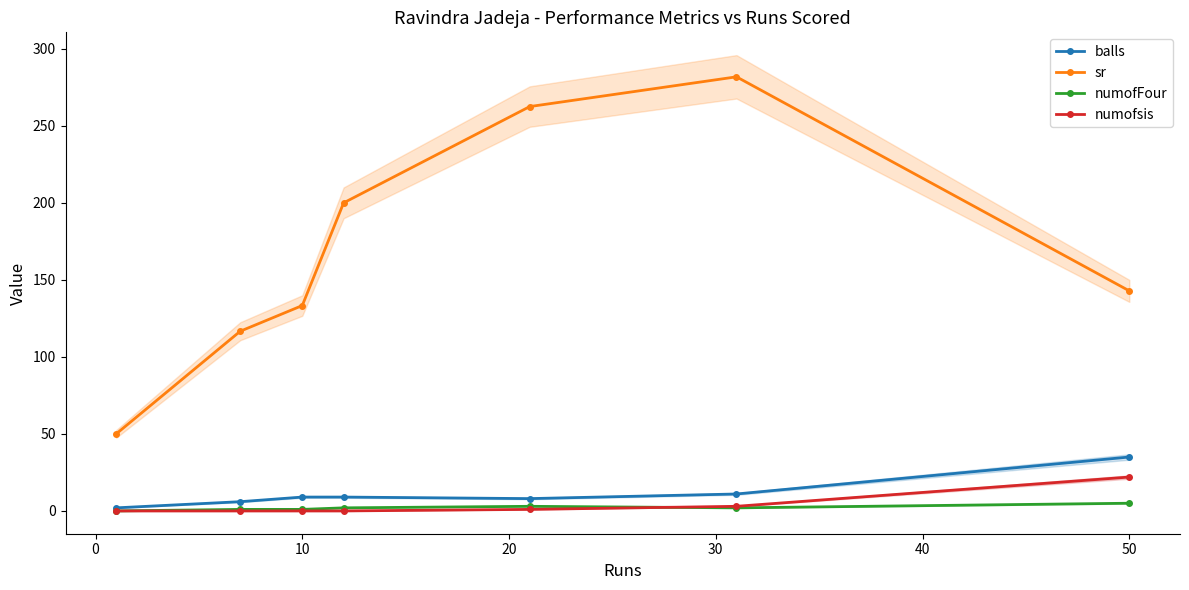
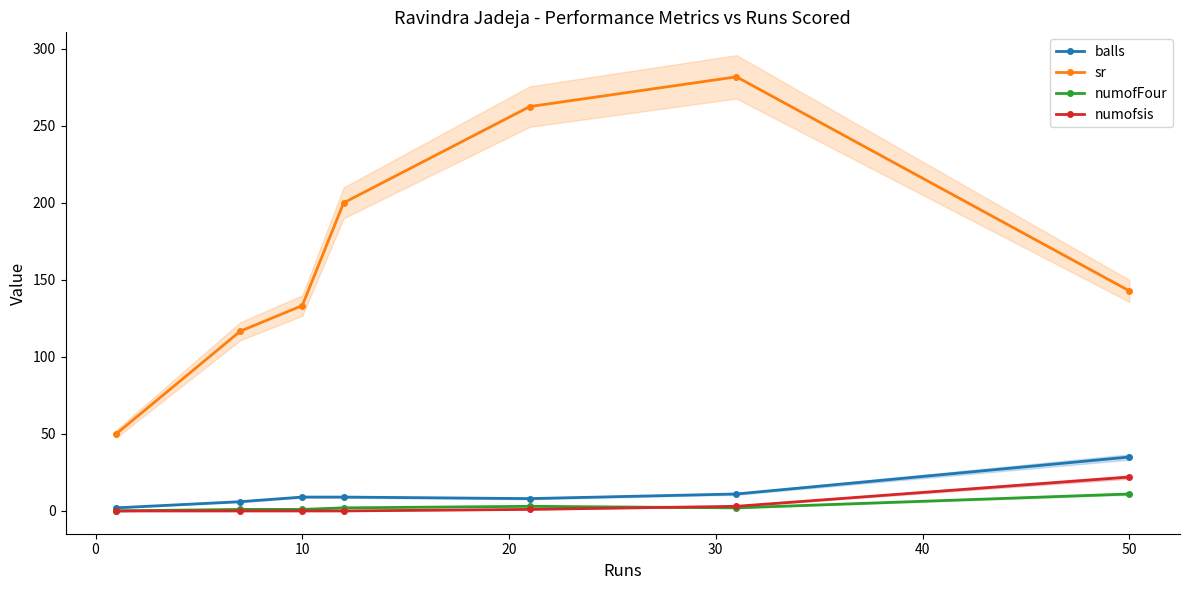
numofFour, 50: 5 -> 11
